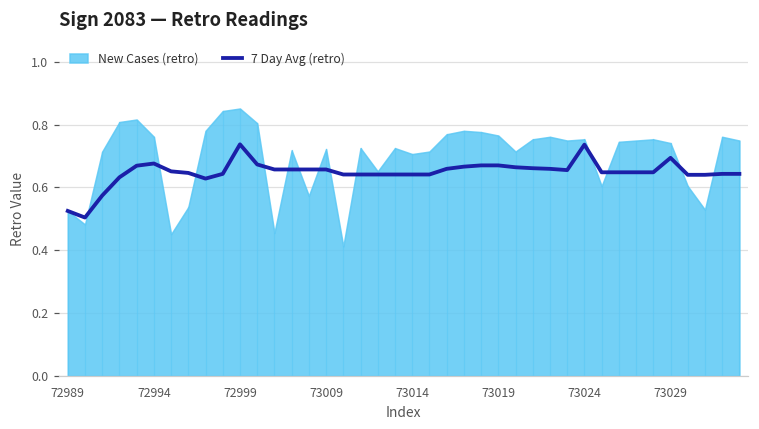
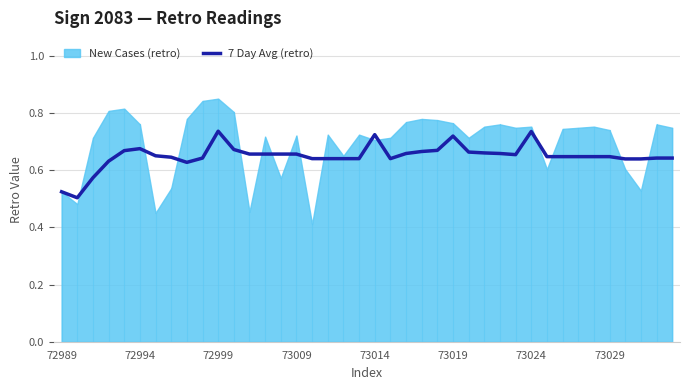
7 Day Avg (retro), 73014: 0.64 -> 0.73
7 Day Avg (retro), 73019: 0.67 -> 0.72
7 Day Avg (retro), 73029: 0.69 -> 0.65
